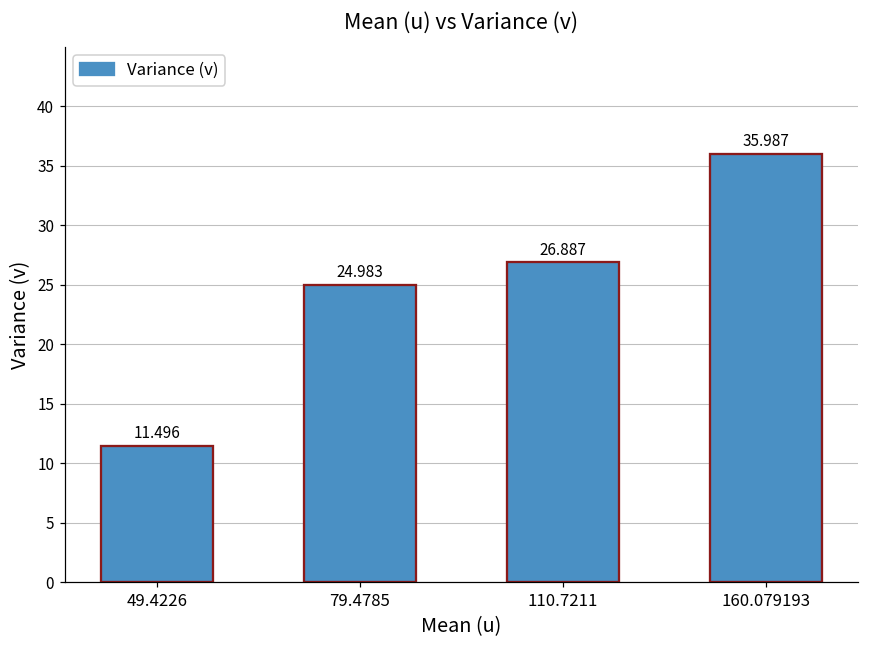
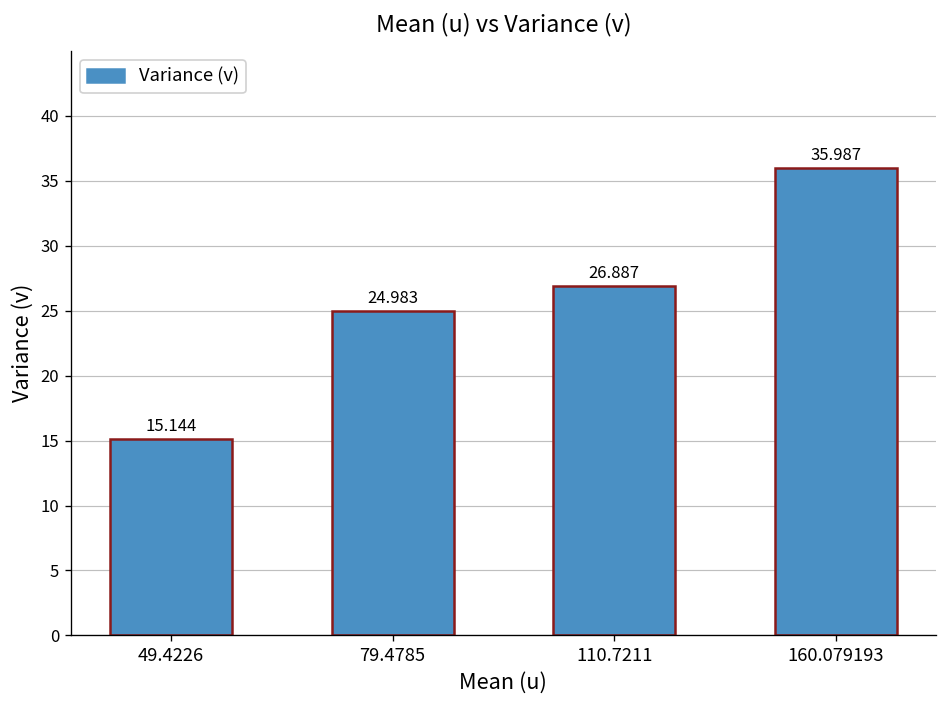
49.4226: 11.496 -> 15.144
